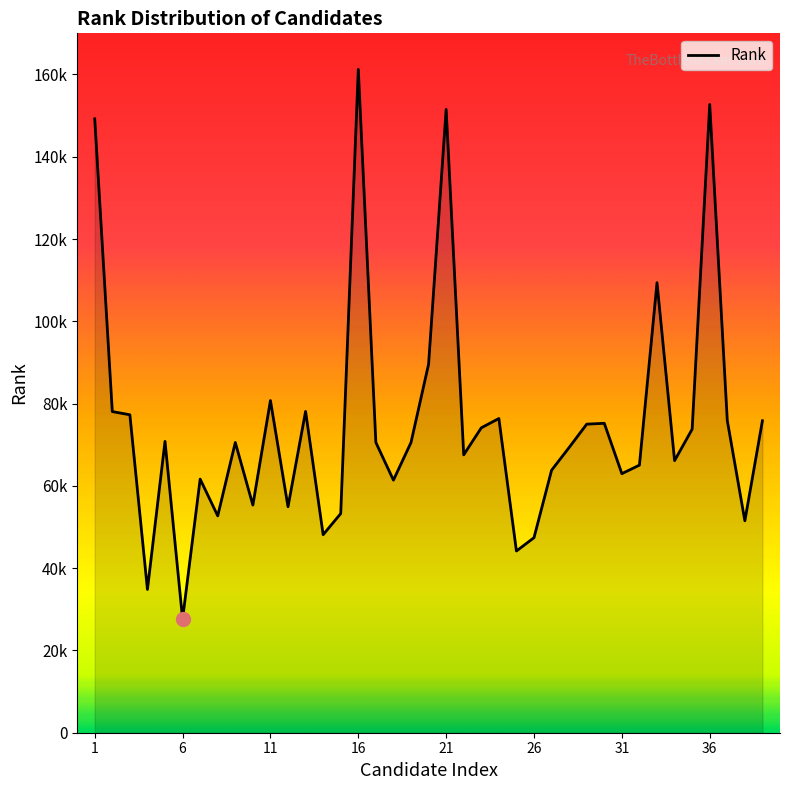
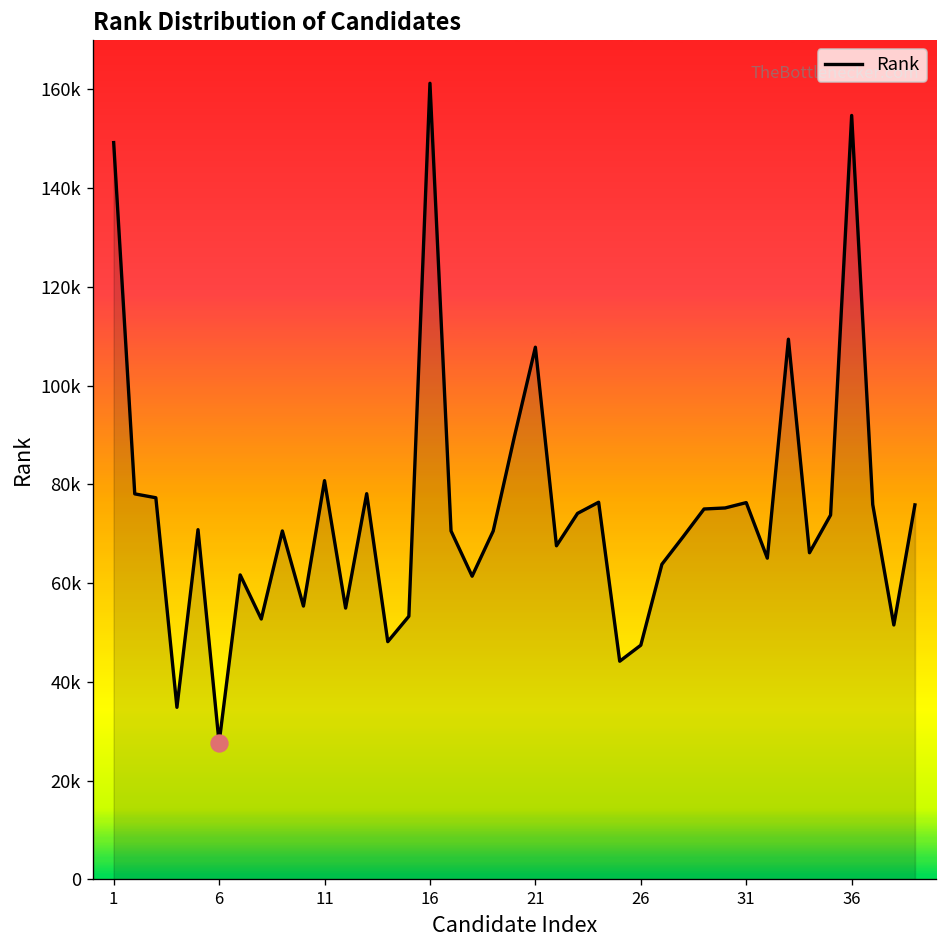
Rank, 21: 152000 -> 108000
Rank, 31: 63000 -> 76000
Rank, 36: 153000 -> 155000
